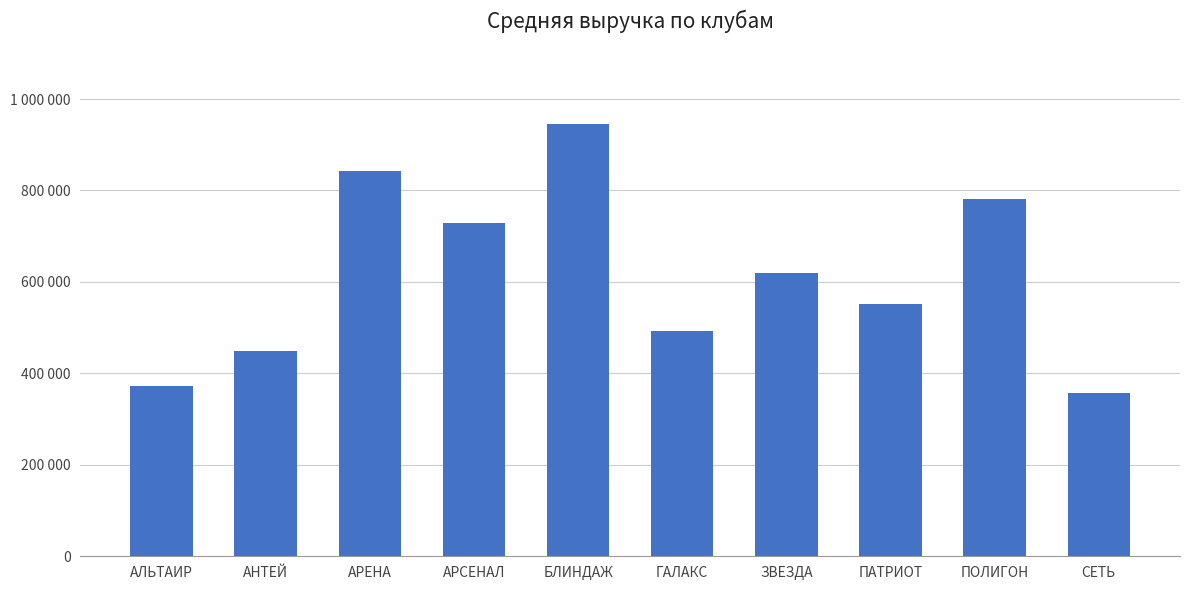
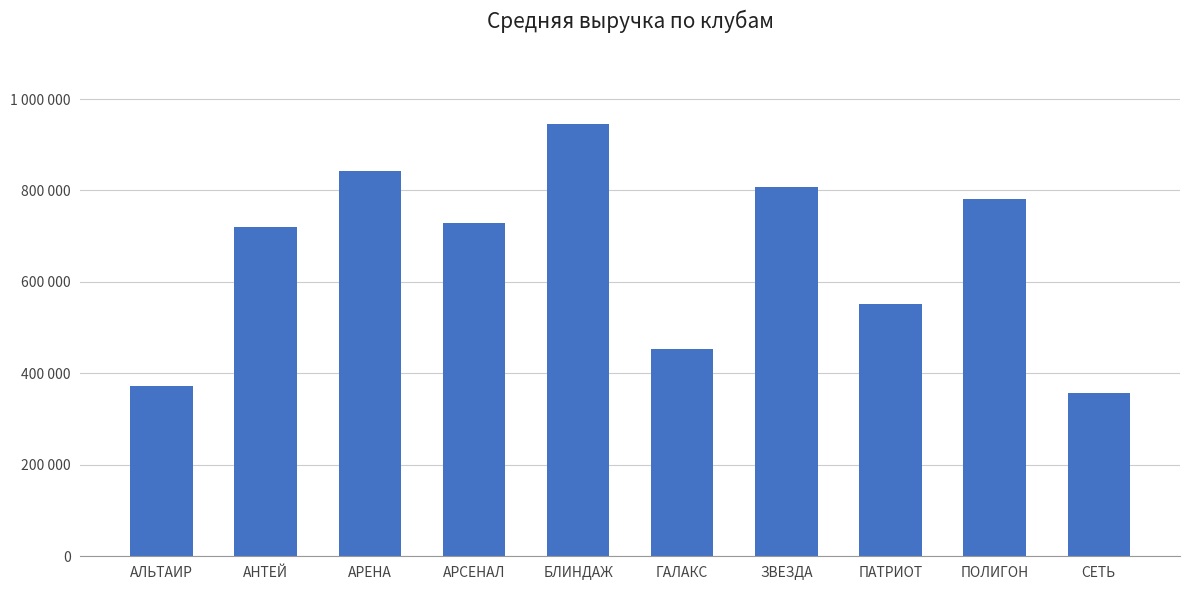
АНТЕЙ: 450000 -> 720000
ГАЛАКС: 490000 -> 450000
ЗВЕЗДА: 620000 -> 810000
